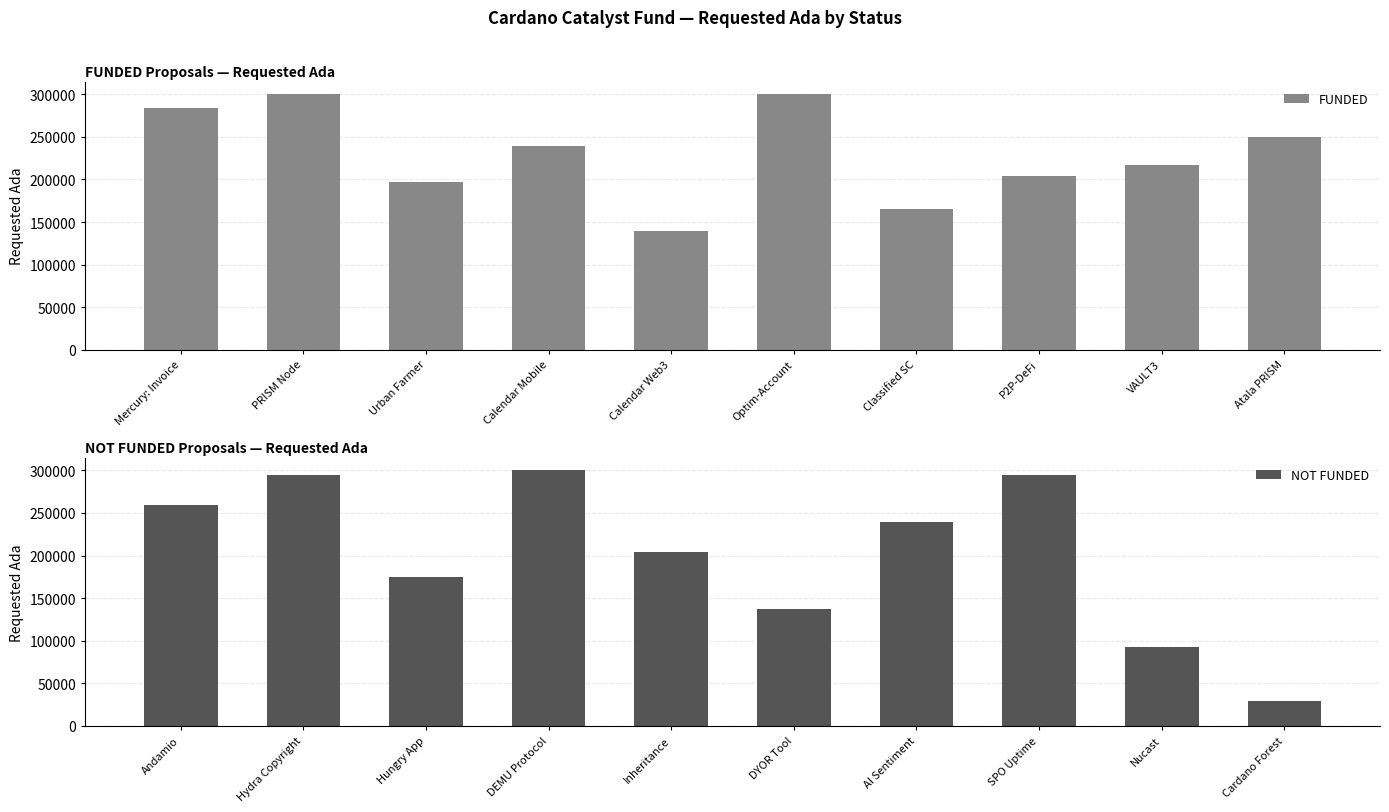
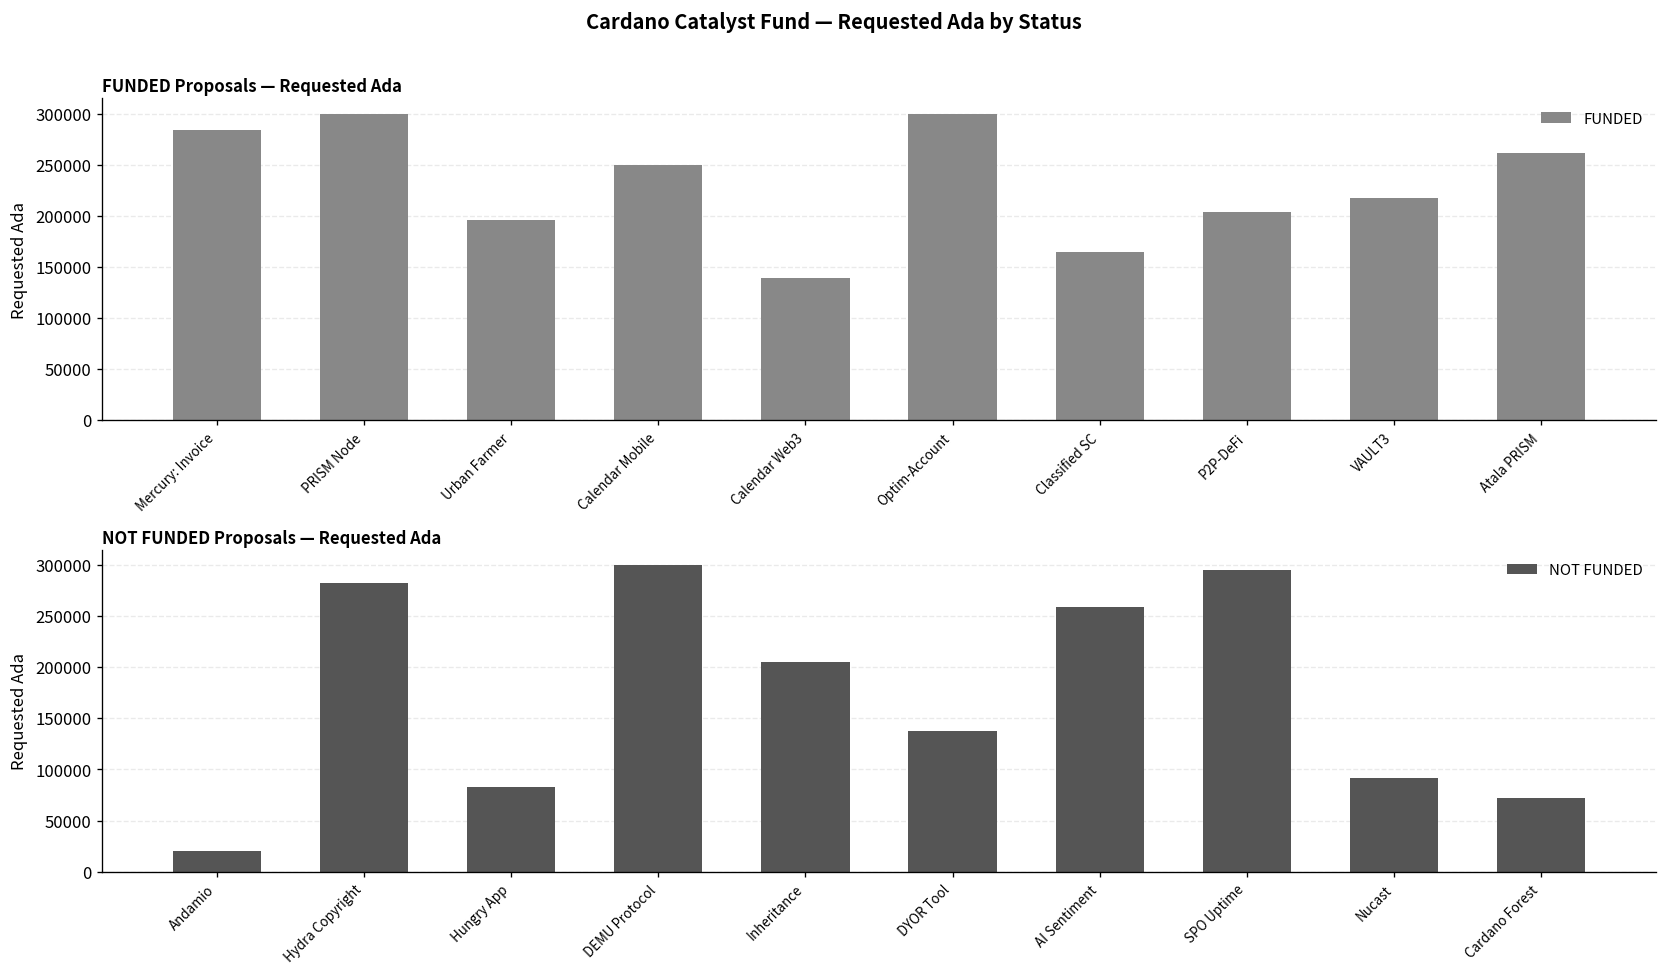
FUNDED Proposals — Requested Ada, Calendar Mobile: 240000 -> 250000
FUNDED Proposals — Requested Ada, Atala PRISM: 250000 -> 260000
NOT FUNDED Proposals — Requested Ada, Andamio: 260000 -> 20000
NOT FUNDED Proposals — Requested Ada, Hydra Copyright: 290000 -> 280000
NOT FUNDED Proposals — Requested Ada, Hungry App: 180000 -> 80000
NOT FUNDED Proposals — Requested Ada, AI Sentiment: 240000 -> 260000
NOT FUNDED Proposals — Requested Ada, Cardano Forest: 30000 -> 70000
